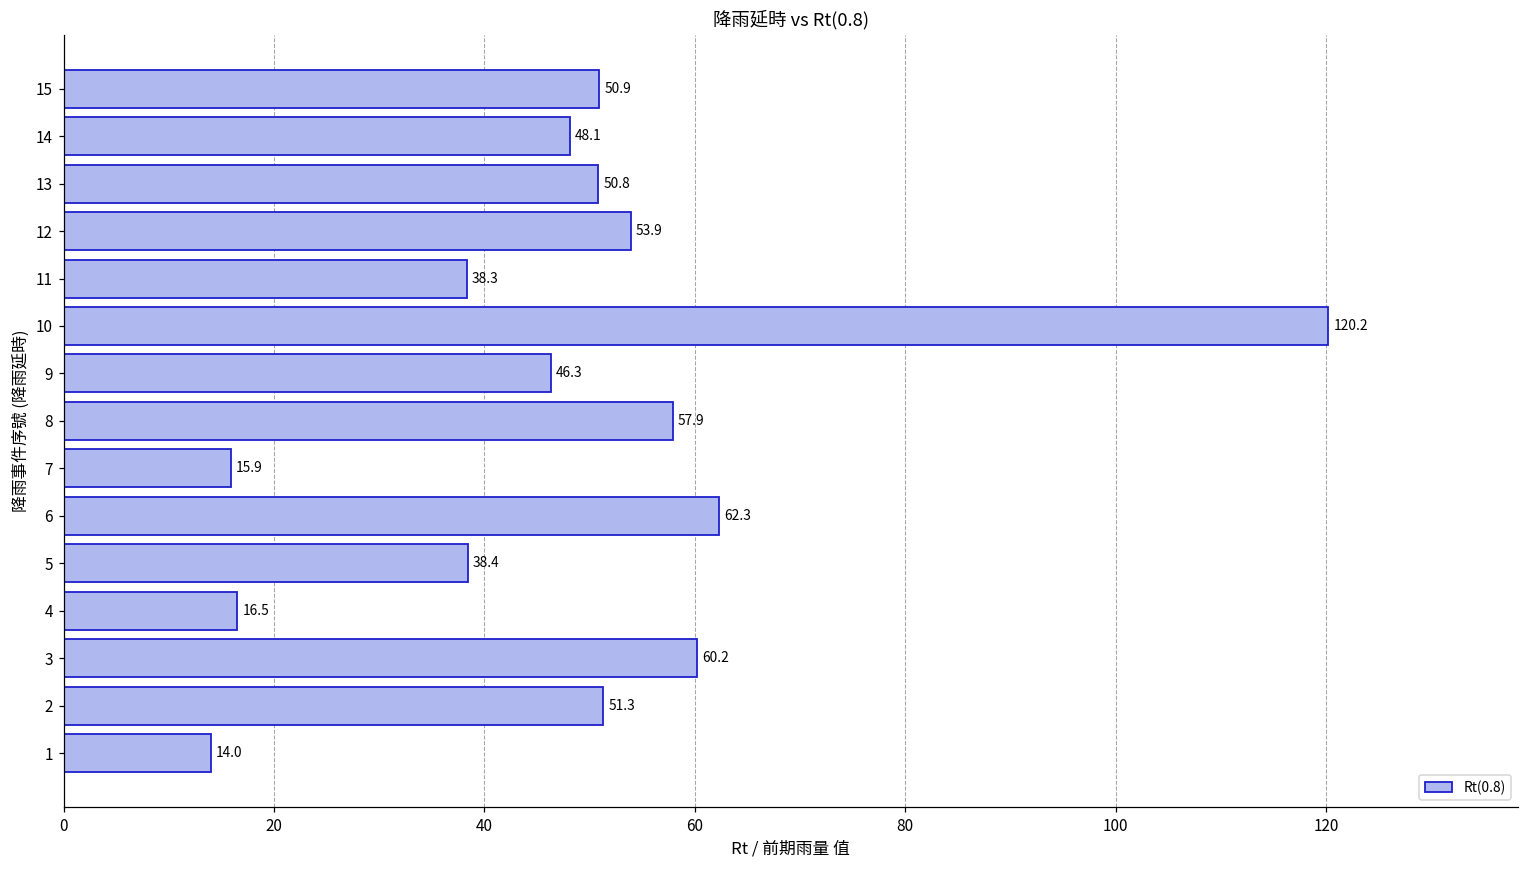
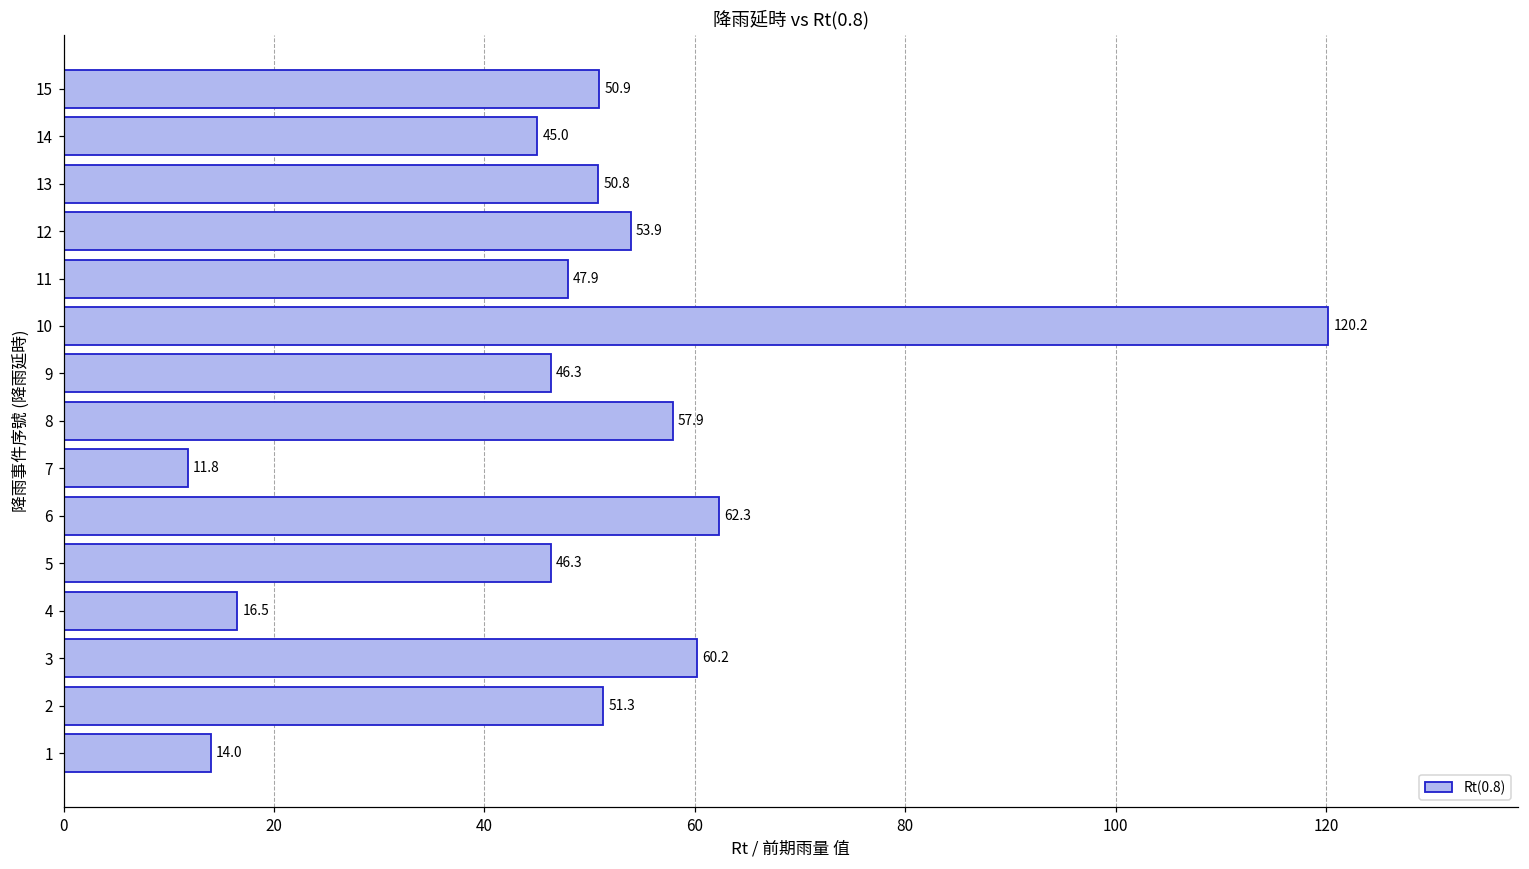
14: 48.1 -> 45.0
11: 38.3 -> 47.9
7: 15.9 -> 11.8
5: 38.4 -> 46.3
